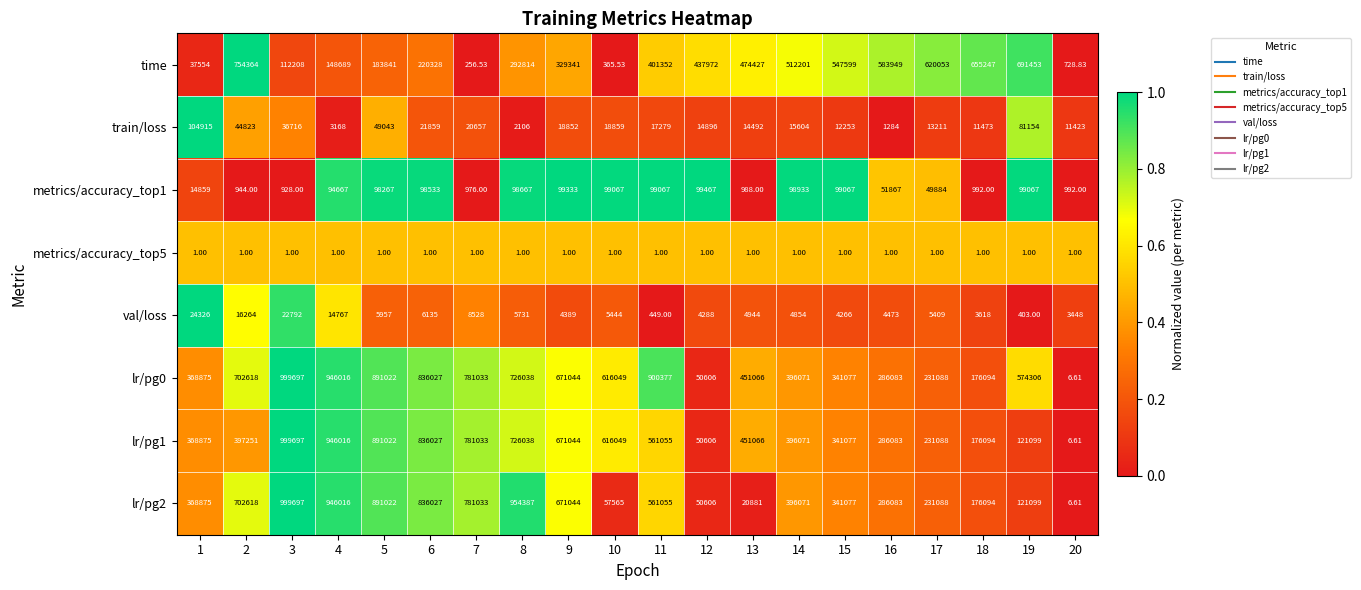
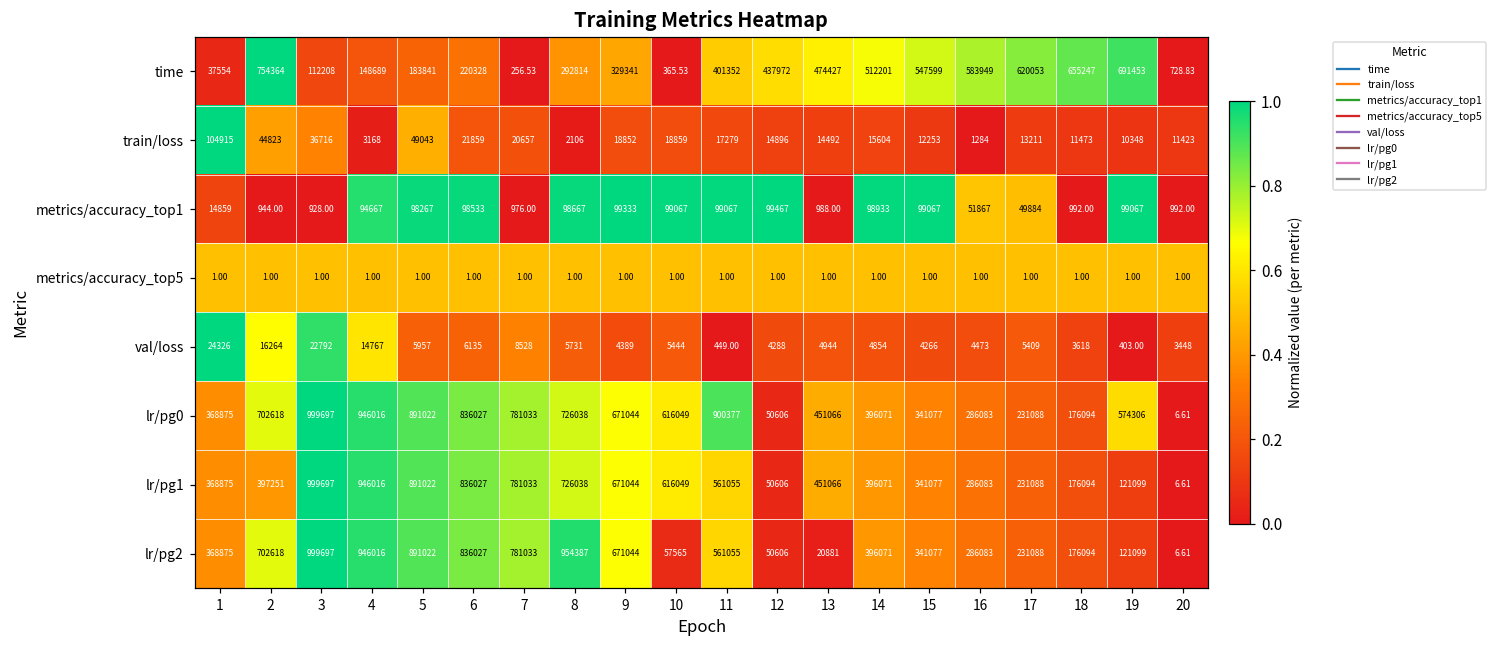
train/loss, 19: 81154 -> 10348
